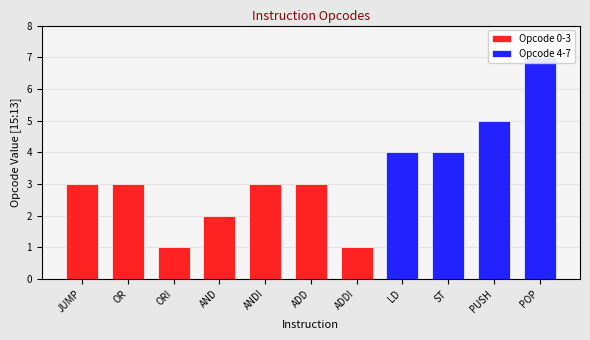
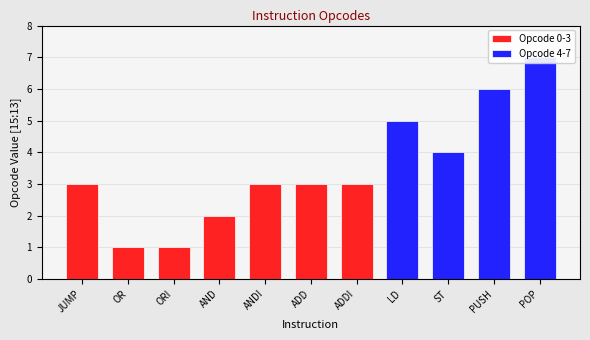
Opcode 0-3, OR: 3 -> 1
Opcode 0-3, ADDI: 1 -> 3
Opcode 4-7, LD: 4 -> 5
Opcode 4-7, PUSH: 5 -> 6
